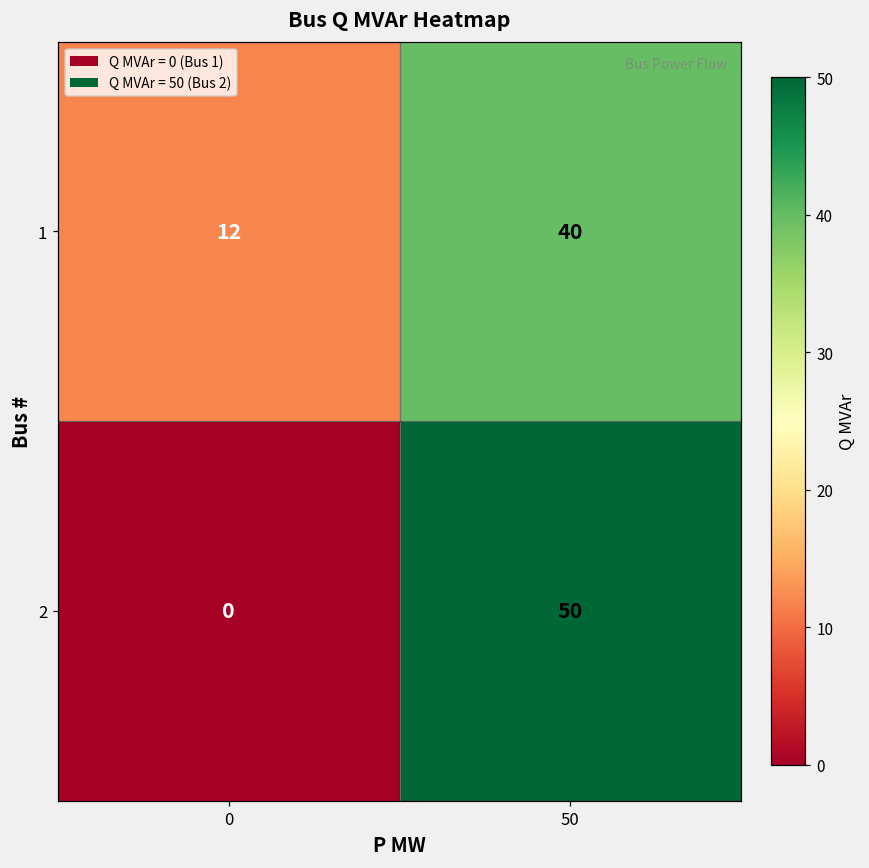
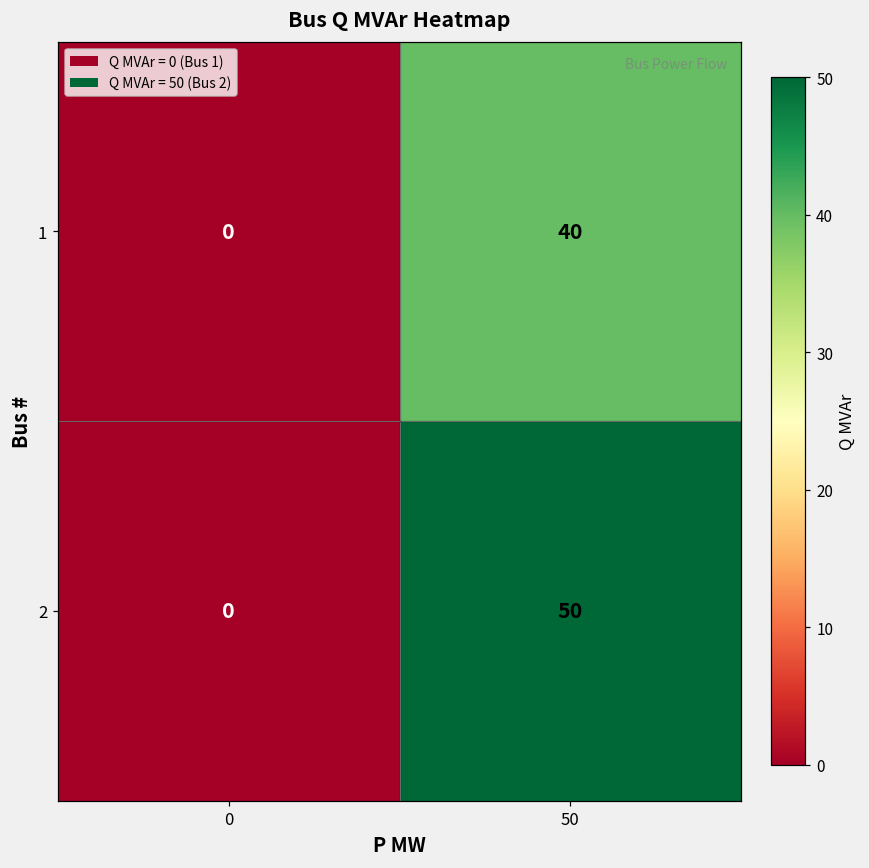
1, 0: 12 -> 0
